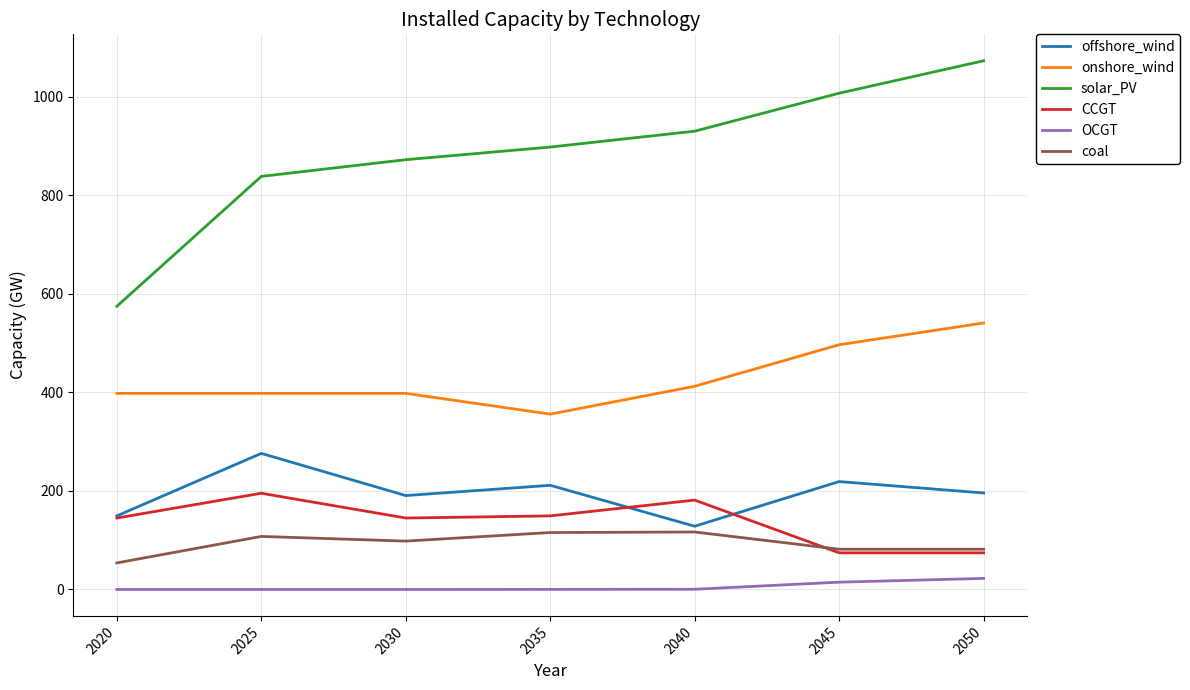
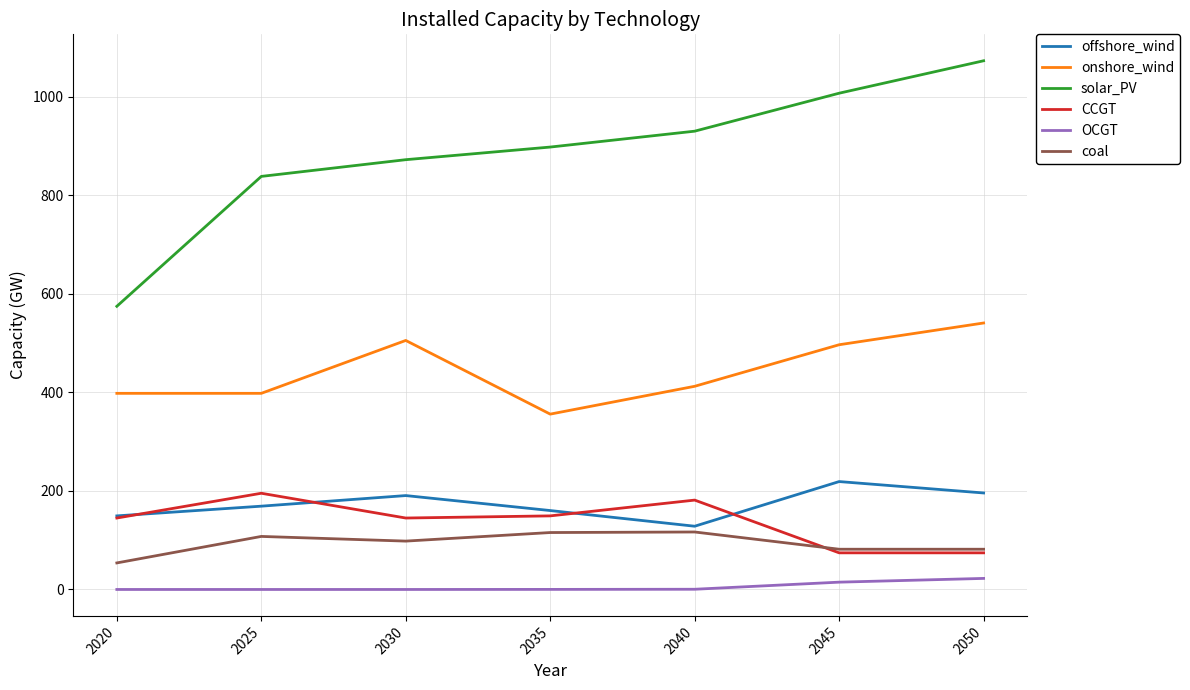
offshore_wind, 2025: 280 -> 170
onshore_wind, 2030: 400 -> 510
offshore_wind, 2035: 210 -> 160
